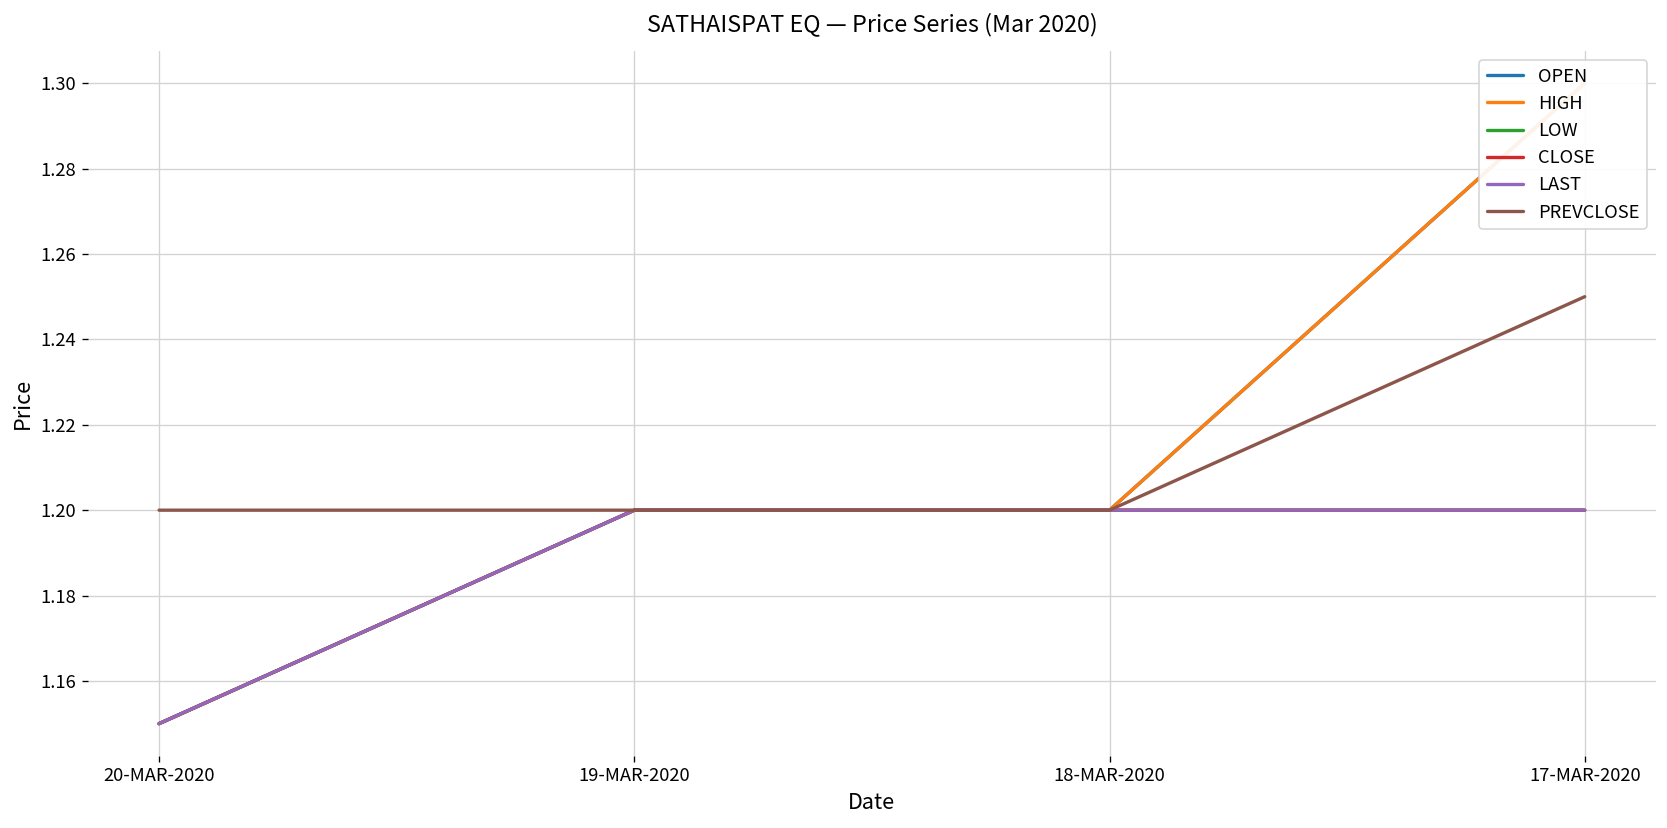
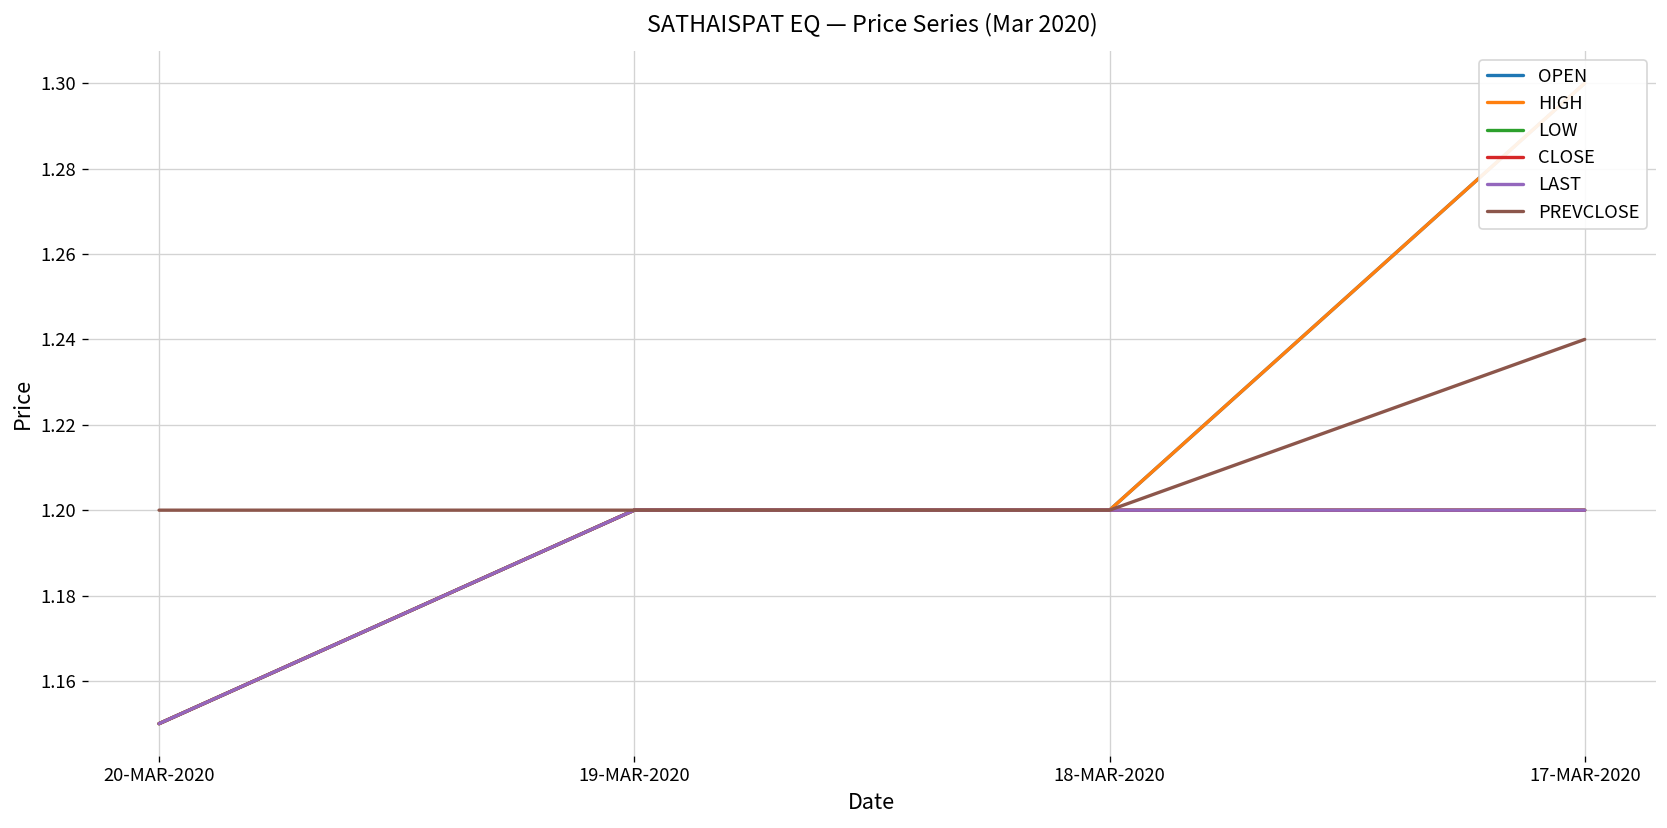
PREVCLOSE, 17-MAR-2020: 1.25 -> 1.24
